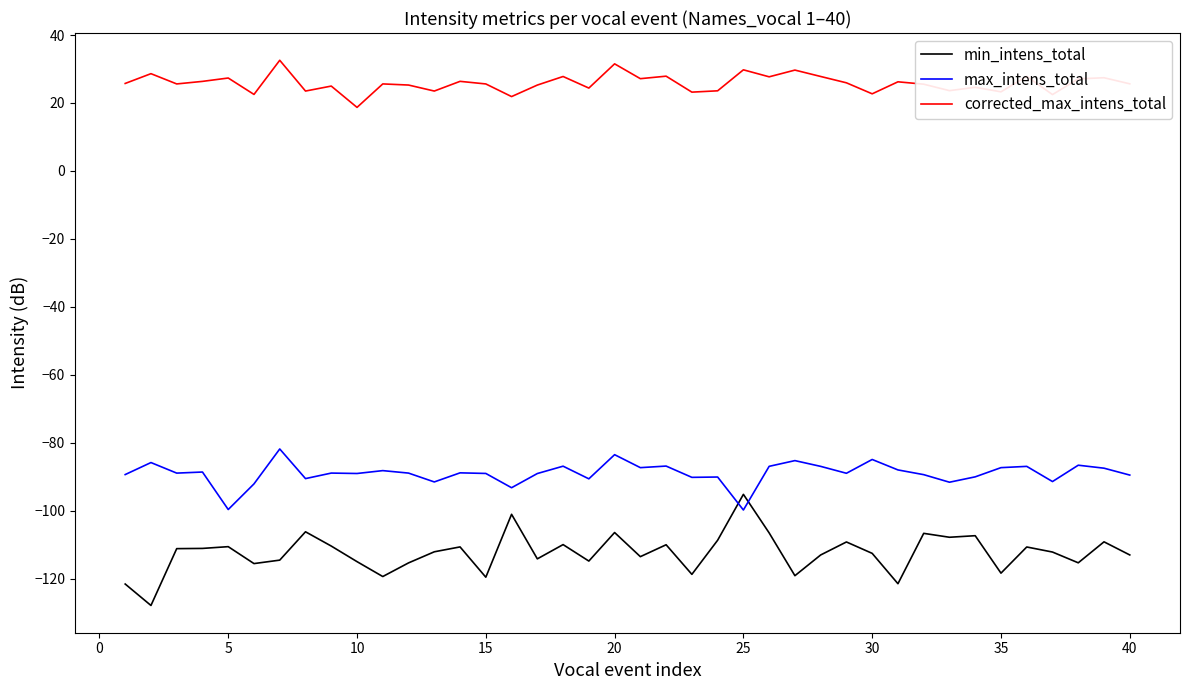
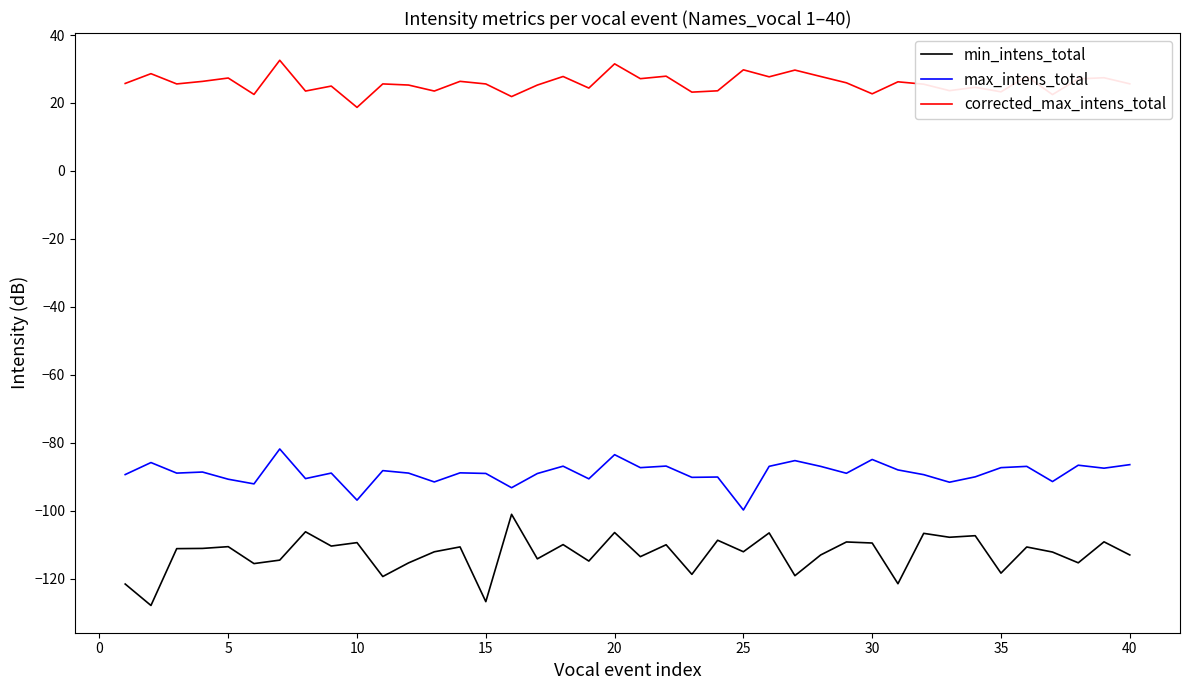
max_intens_total, 5: -100 -> -91
min_intens_total, 10: -115 -> -109
max_intens_total, 10: -89 -> -97
min_intens_total, 15: -120 -> -127
min_intens_total, 25: -95 -> -112
min_intens_total, 30: -113 -> -110
max_intens_total, 40: -90 -> -86
